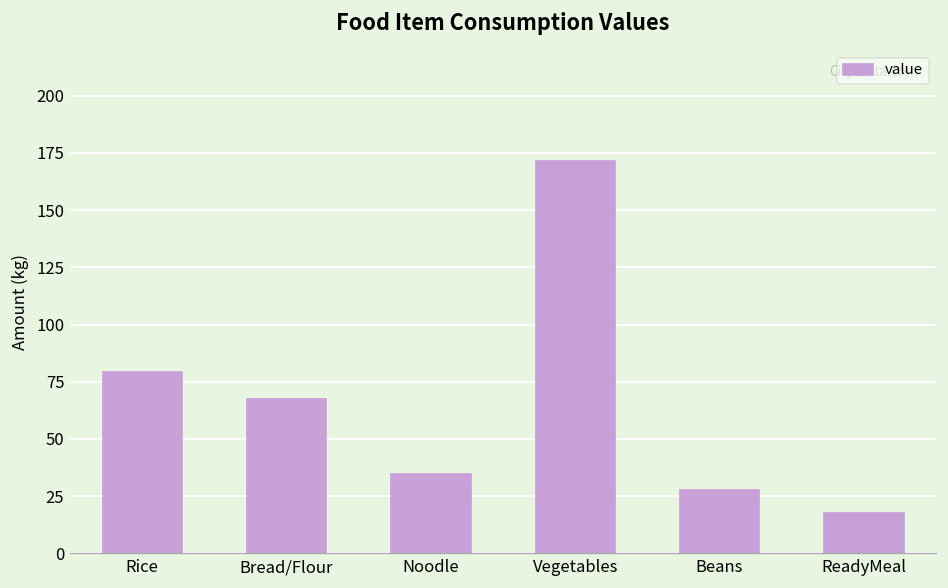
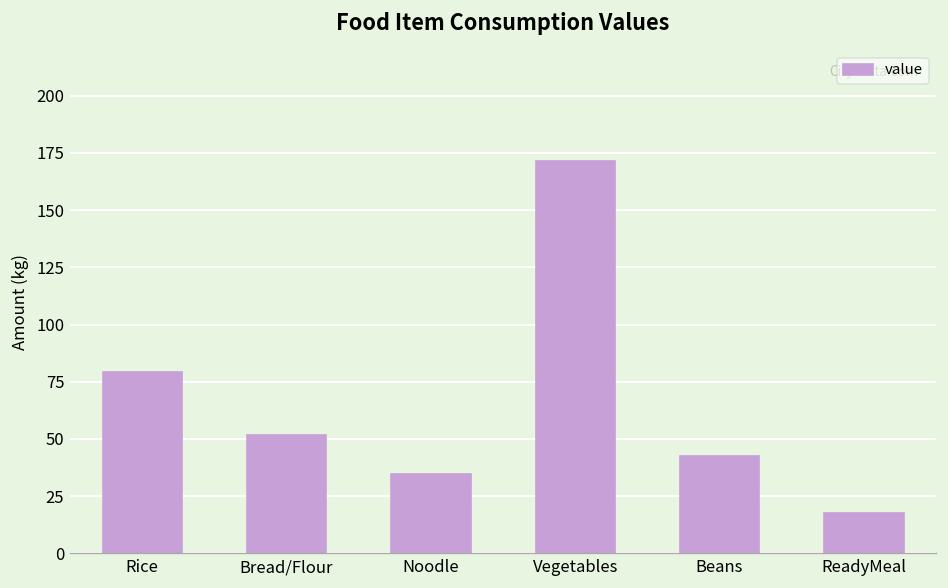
Bread/Flour: 68 -> 52
Beans: 28 -> 43
